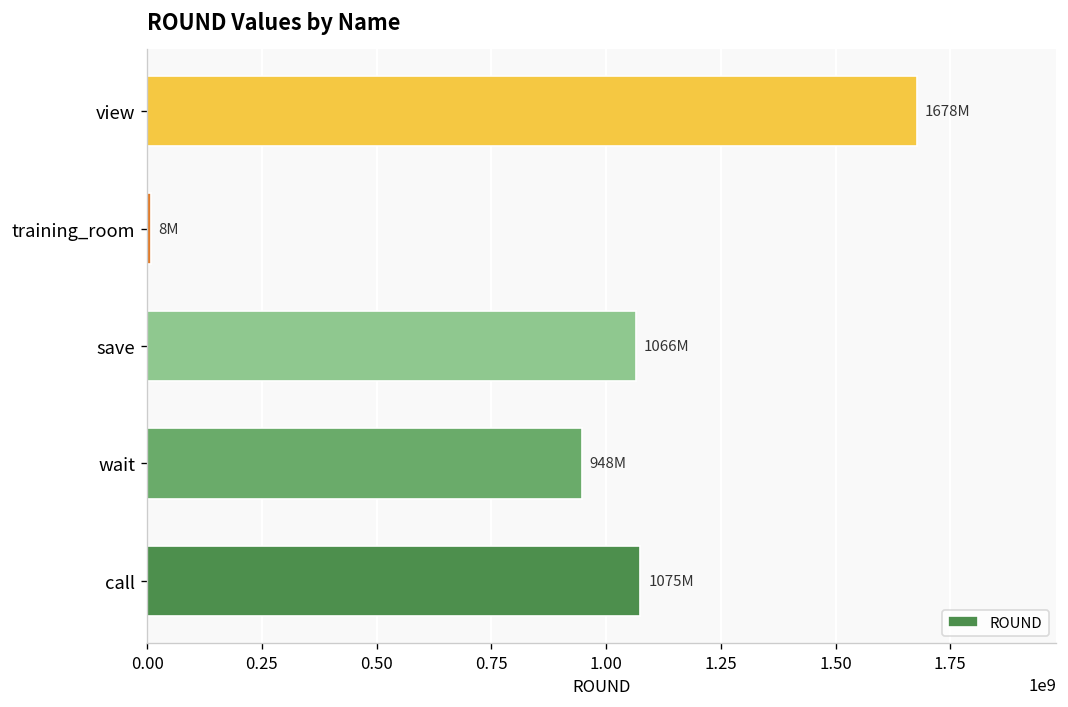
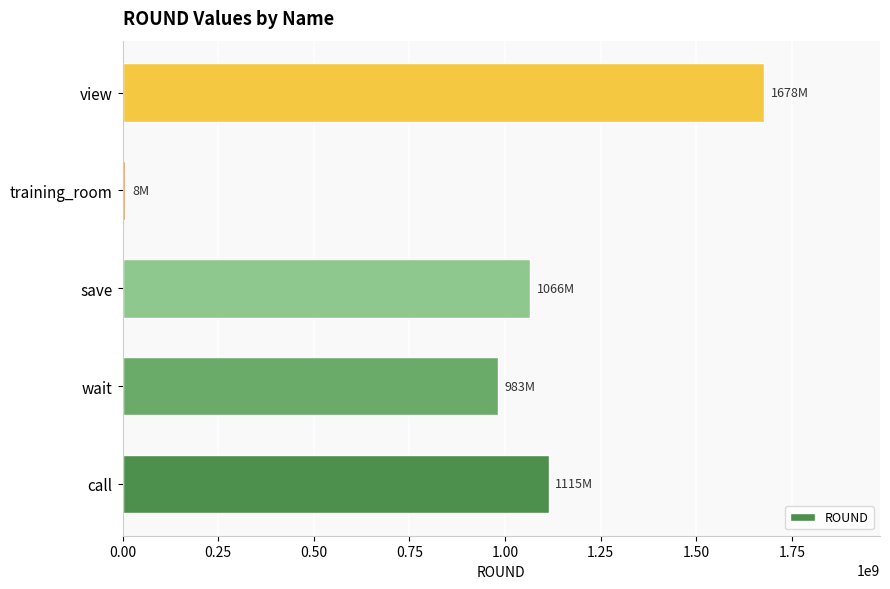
wait: 948M -> 983M
call: 1075M -> 1115M
